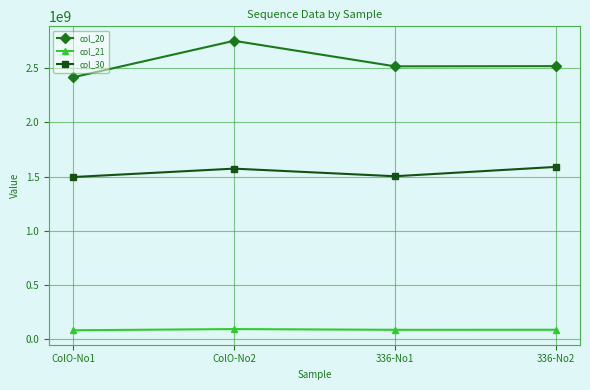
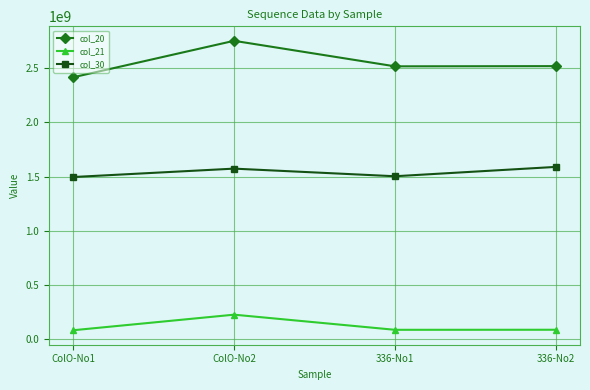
col_21, ColO-No2: 90000000 -> 230000000
